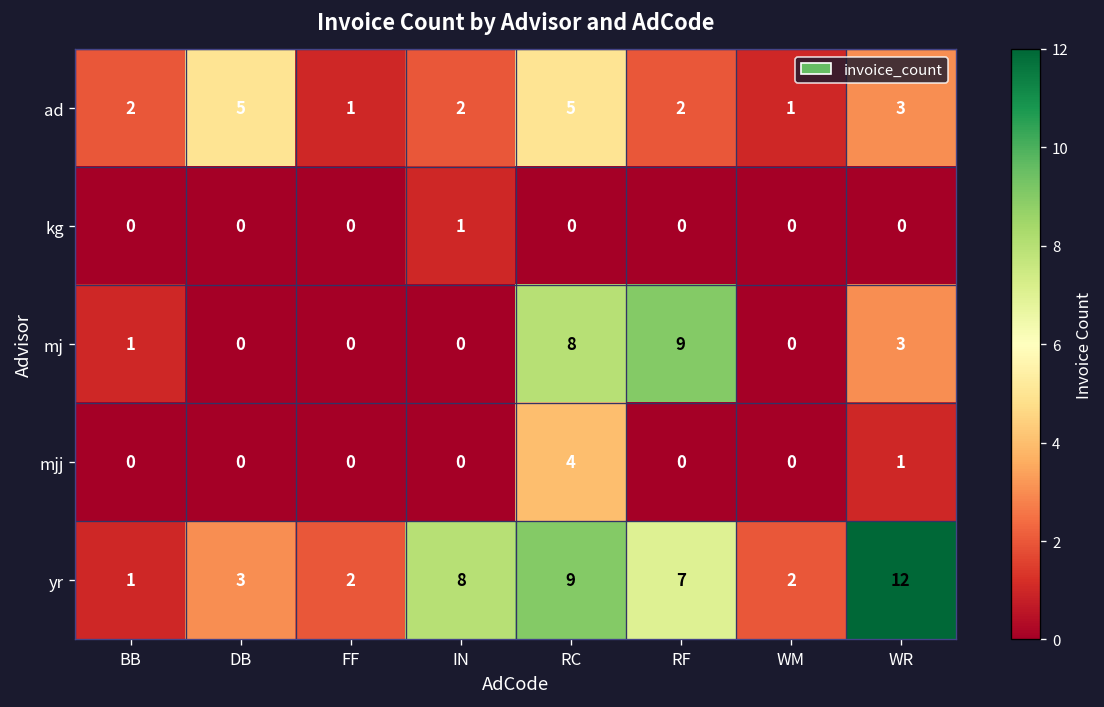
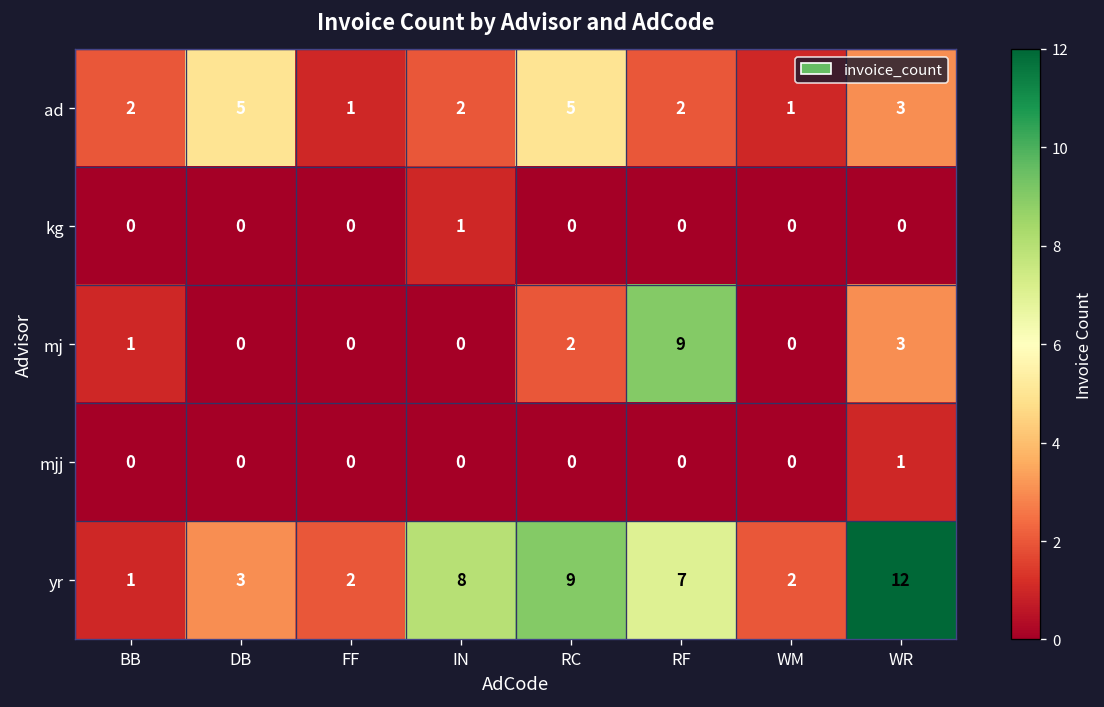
mj, RC: 8 -> 2
mjj, RC: 4 -> 0
